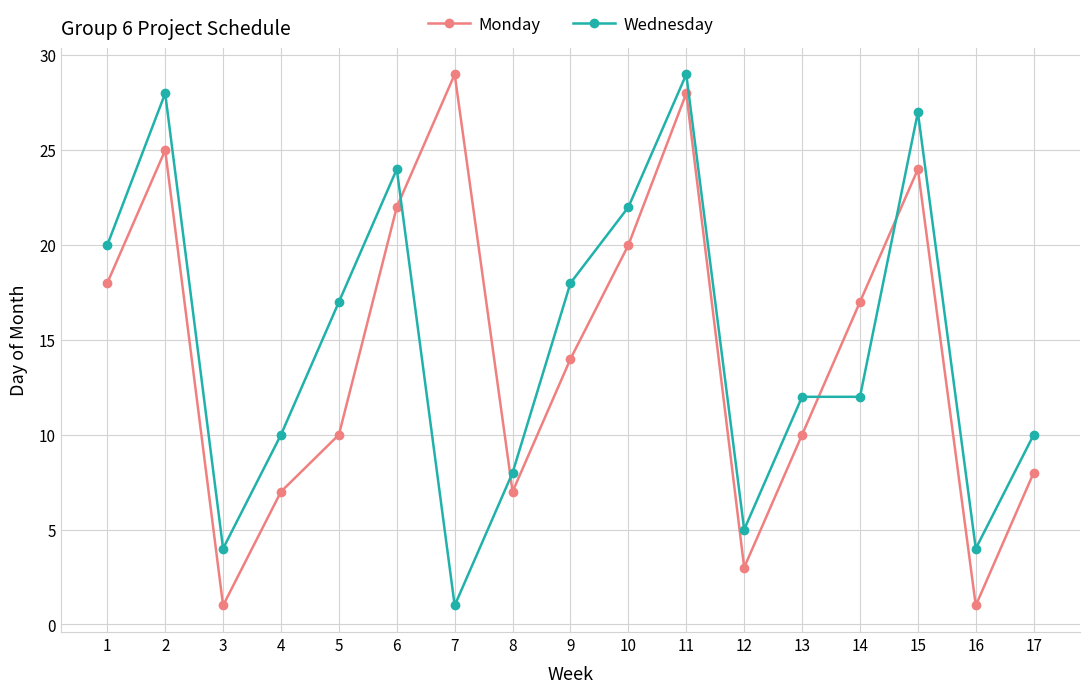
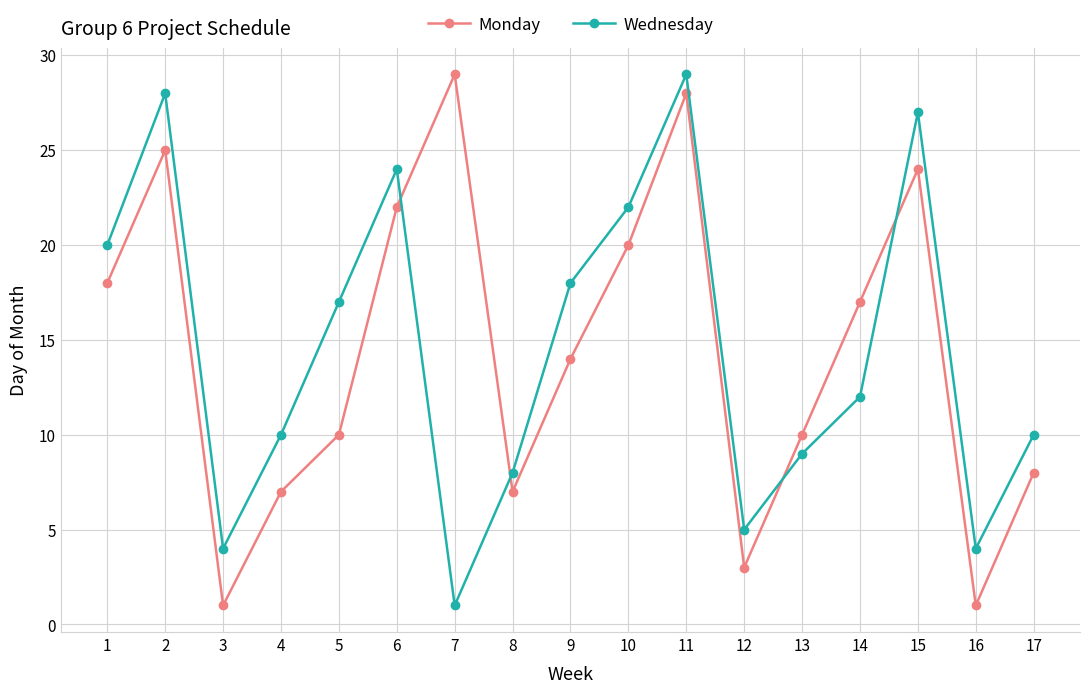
Wednesday, 13: 12 -> 9
